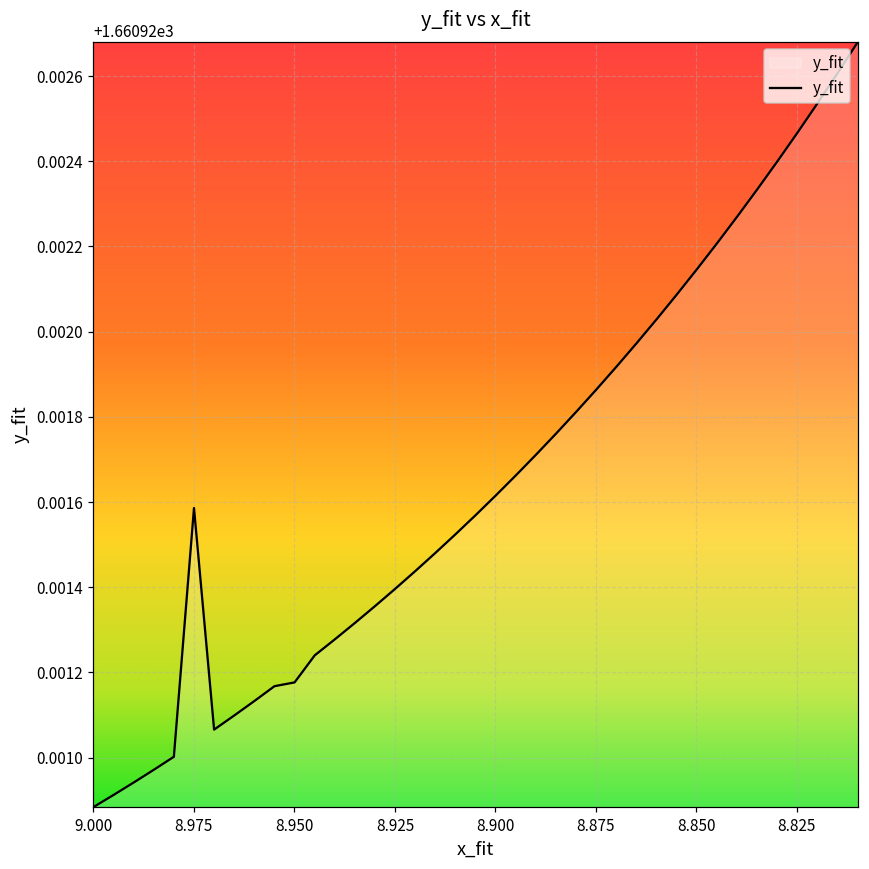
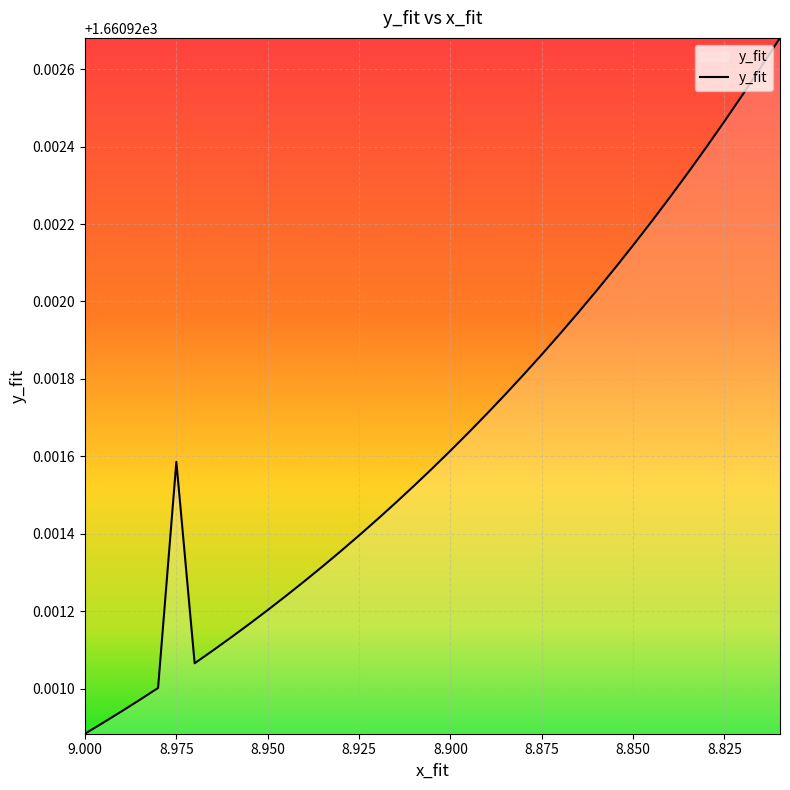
8.950: 1660.92118 -> 1660.92120
